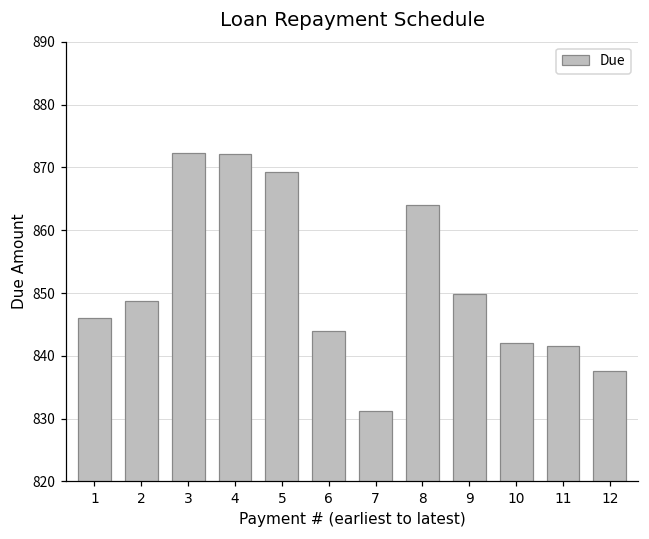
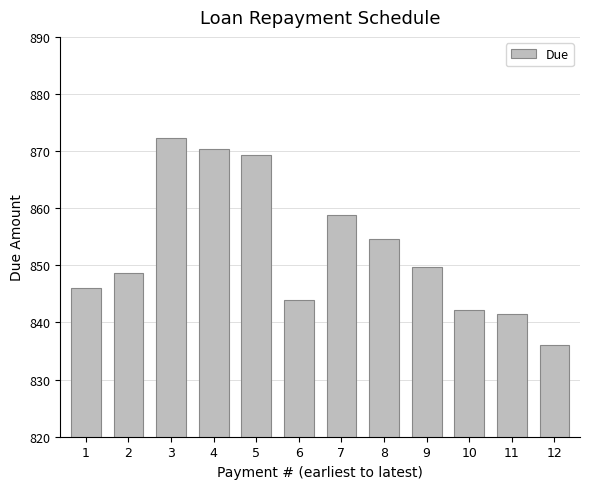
4: 872 -> 870
7: 831 -> 859
8: 864 -> 855
12: 838 -> 836
